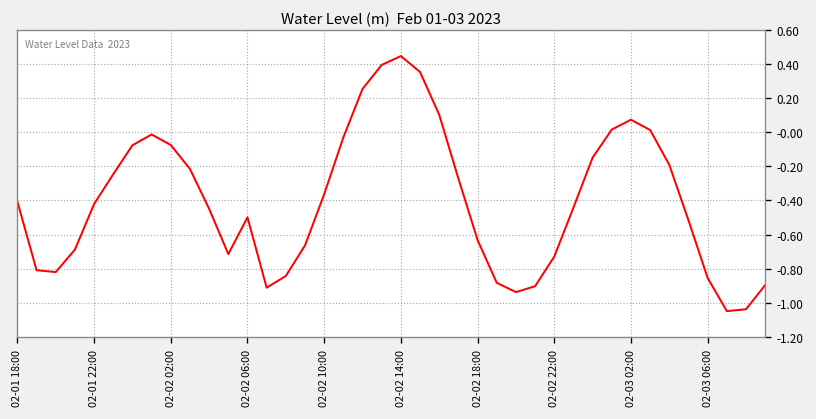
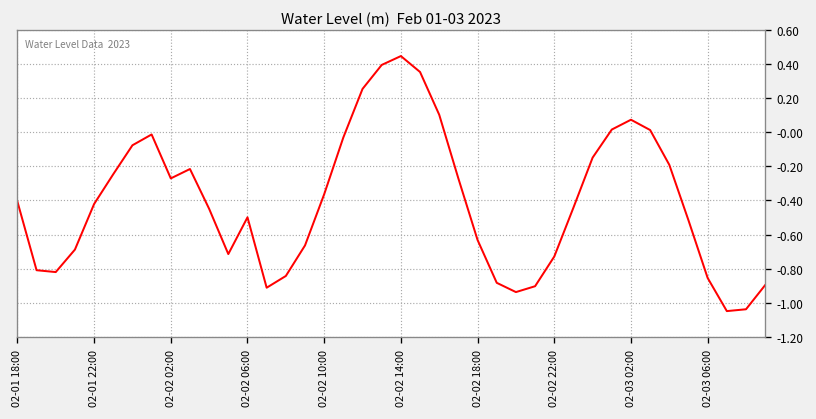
02-02 02:00: -0.08 -> -0.27
